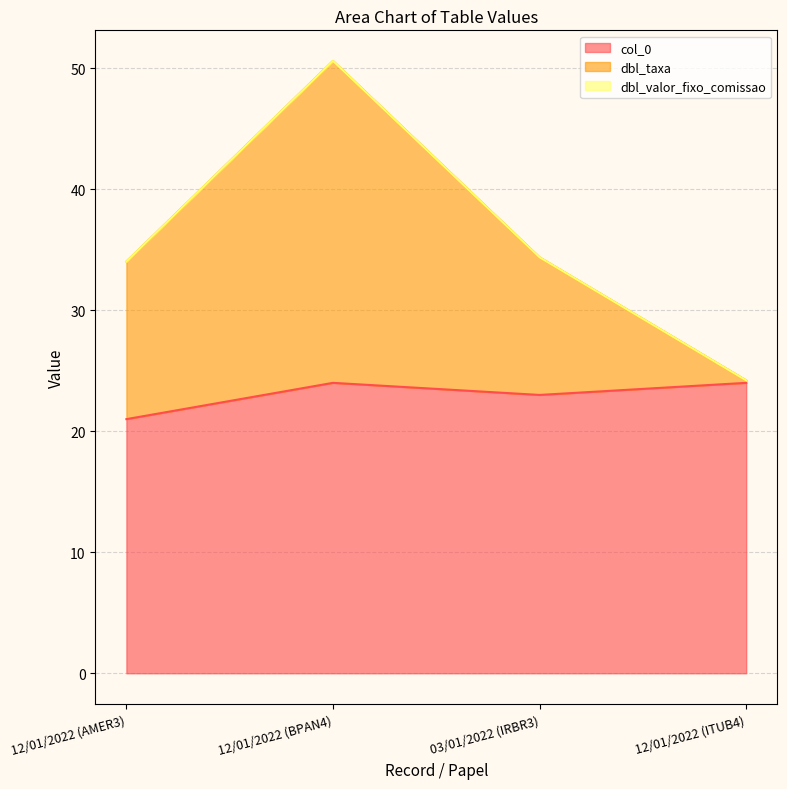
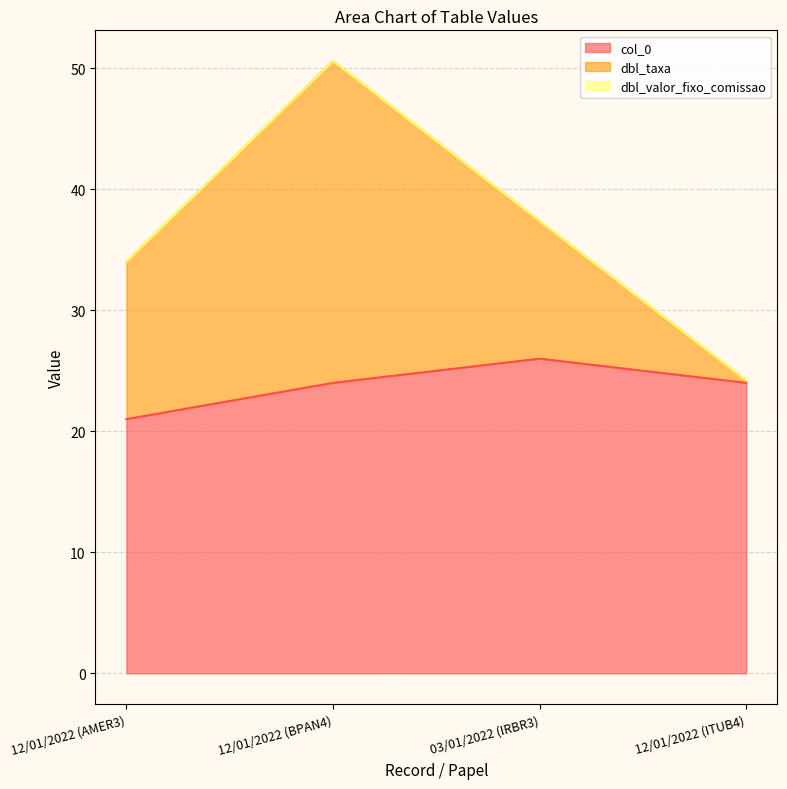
col_0, 03/01/2022 (IRBR3): 23 -> 26
